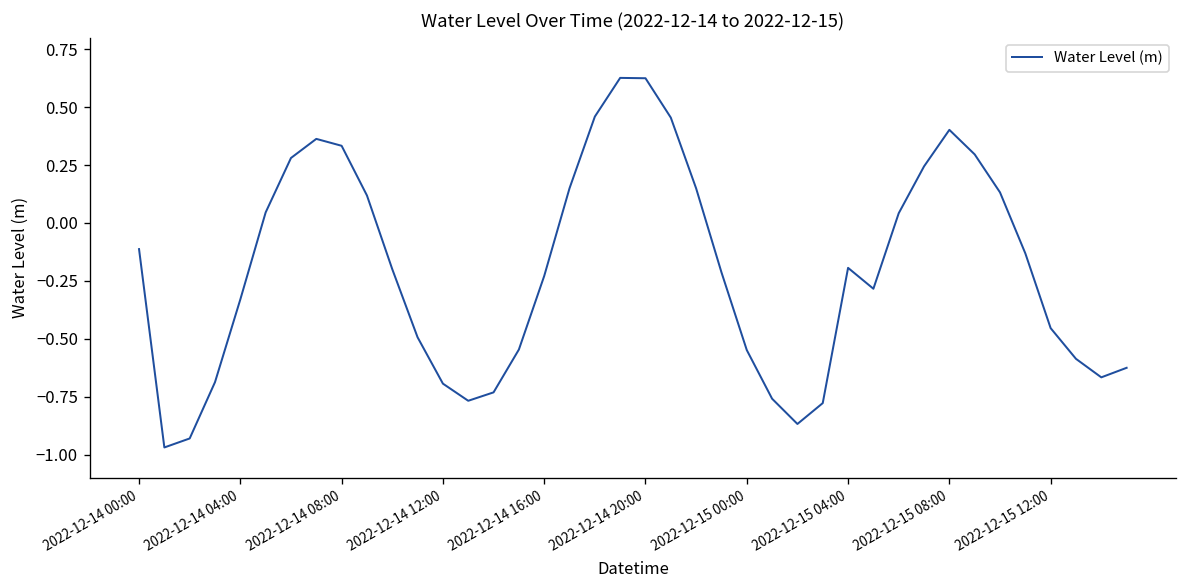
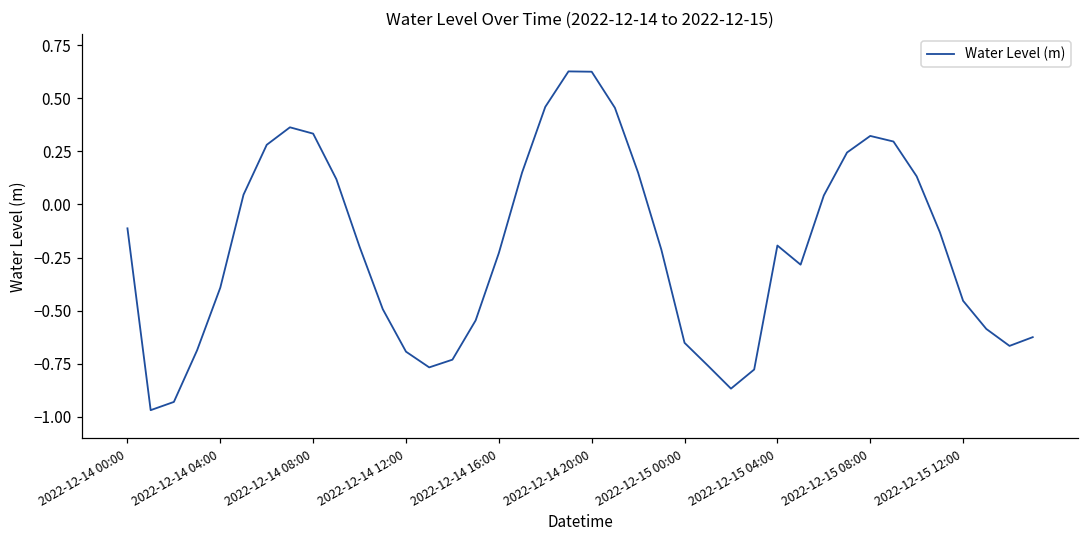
2022-12-14 04:00: -0.33 -> -0.39
2022-12-15 00:00: -0.55 -> -0.65
2022-12-15 08:00: 0.40 -> 0.32
